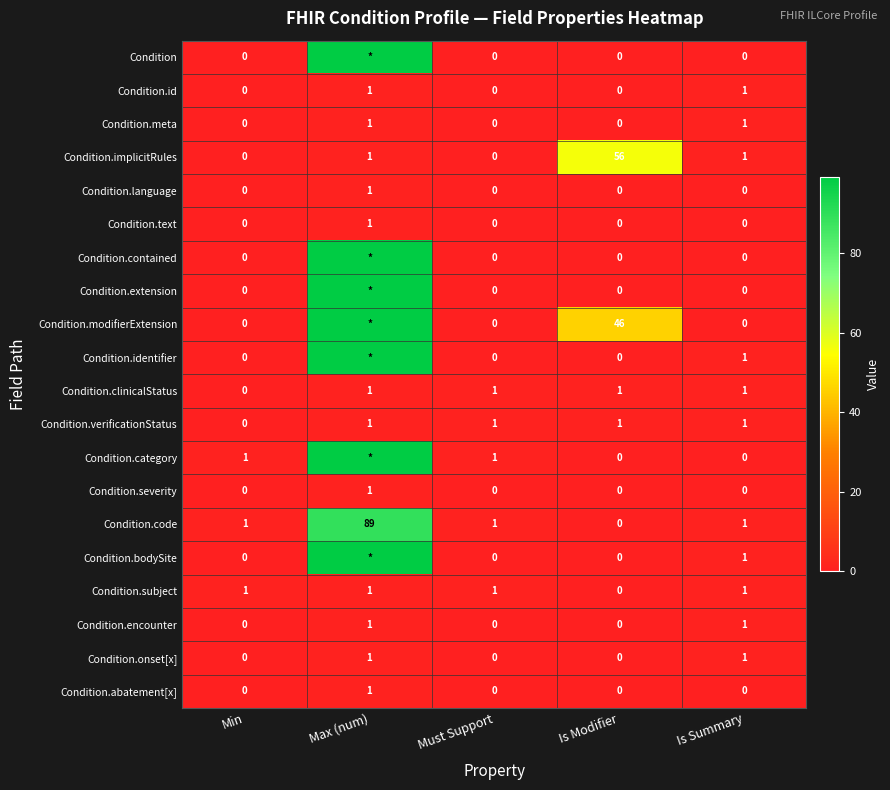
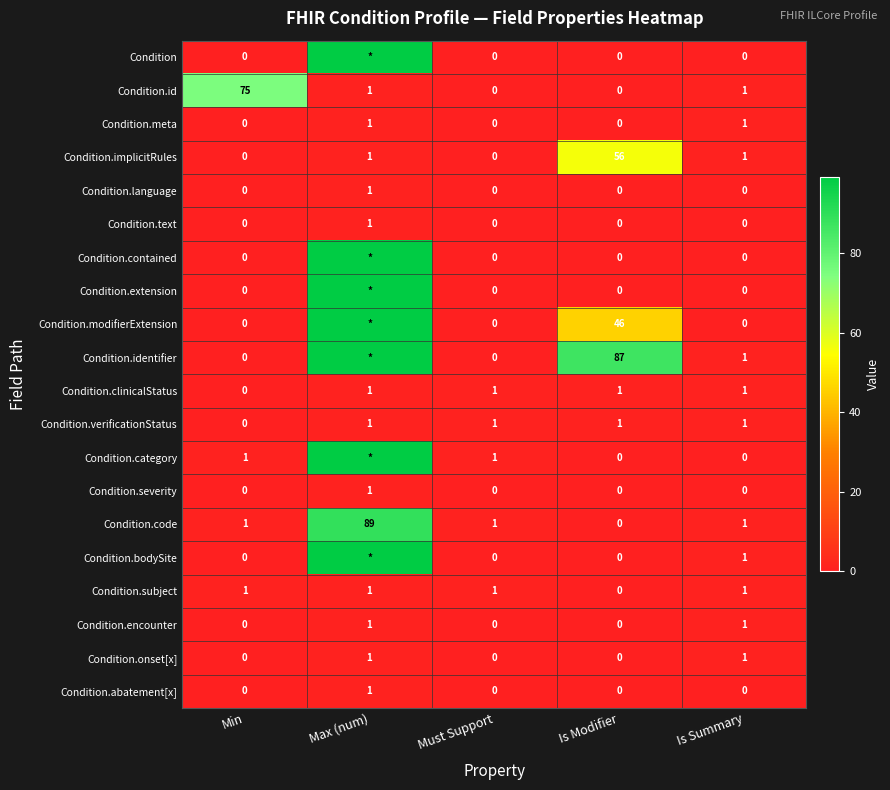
Condition.id, Min: 0 -> 75
Condition.identifier, Is Modifier: 0 -> 87
